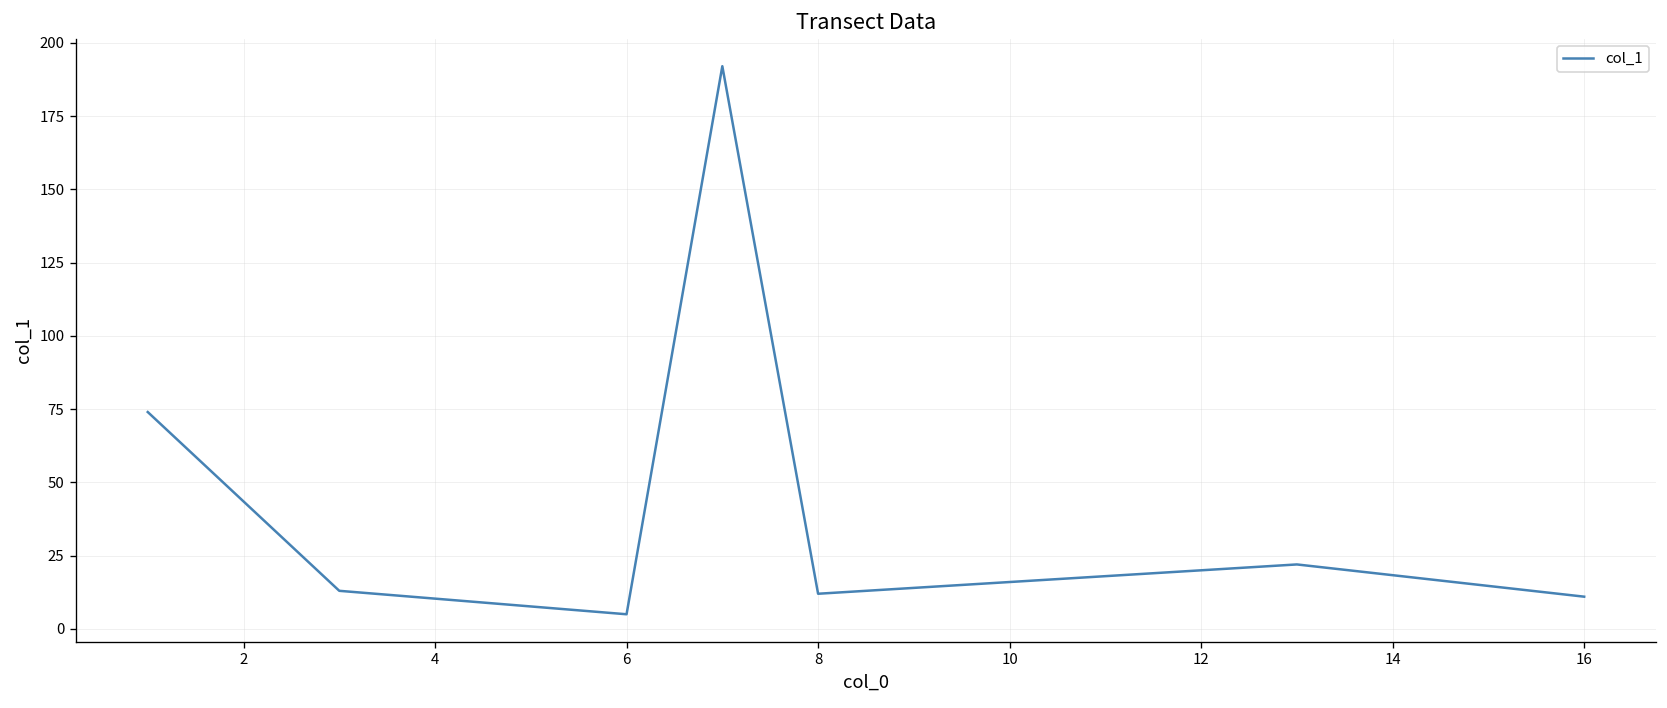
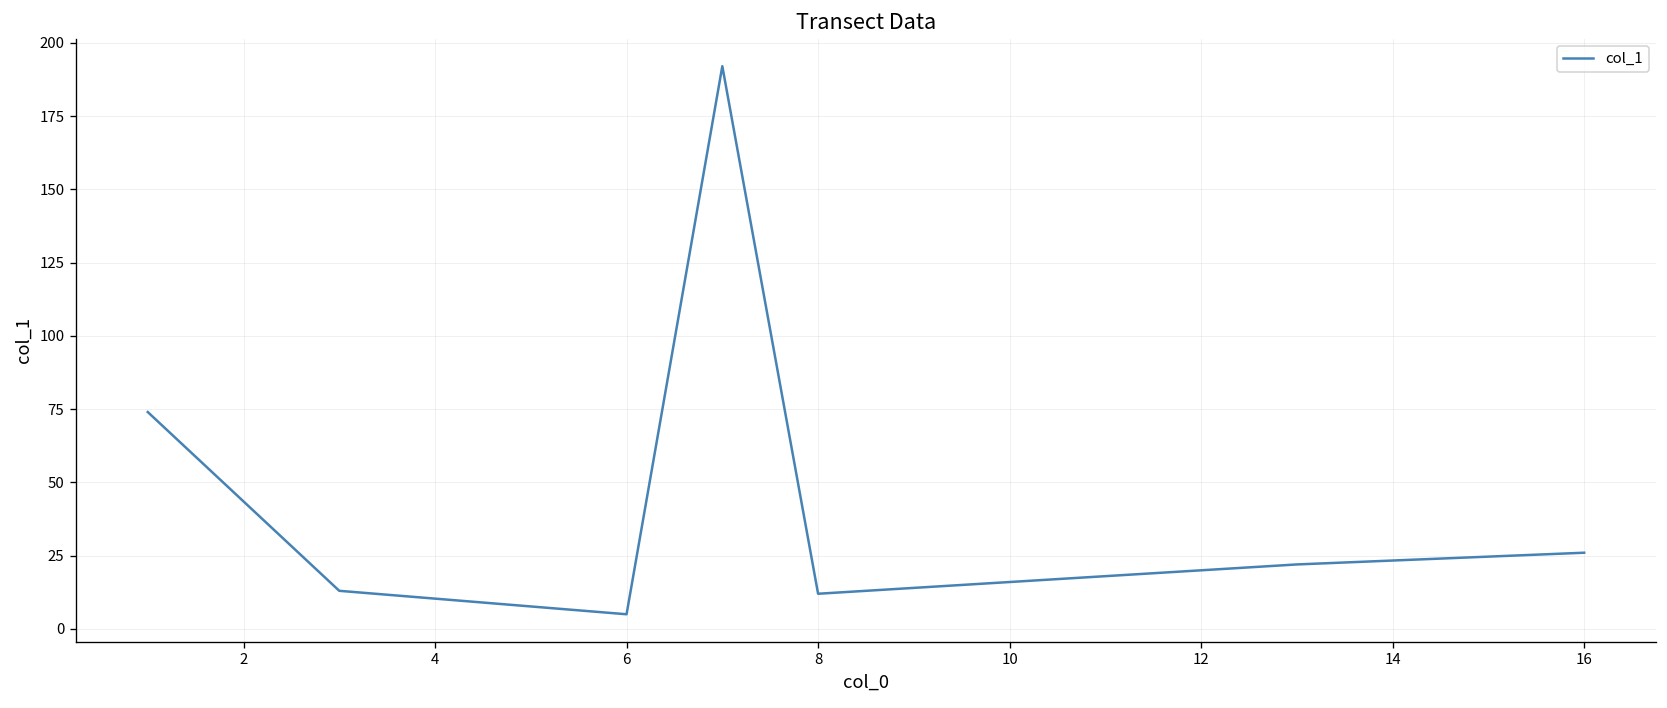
16: 11 -> 26
